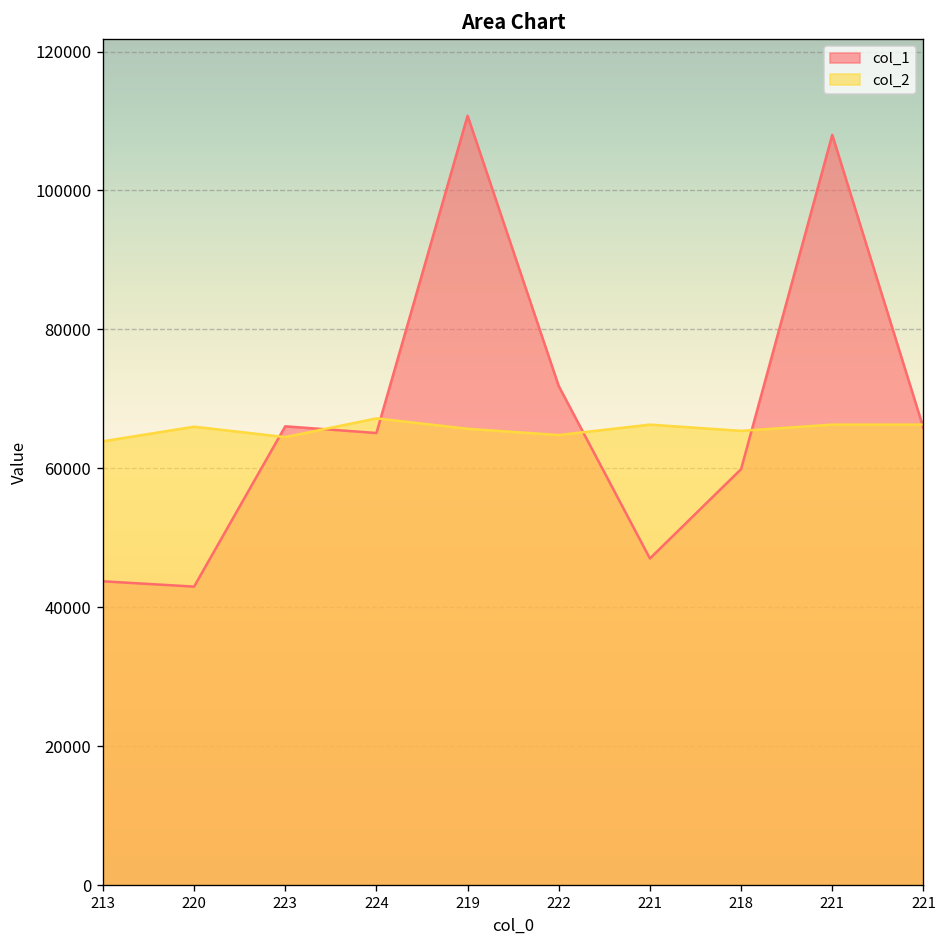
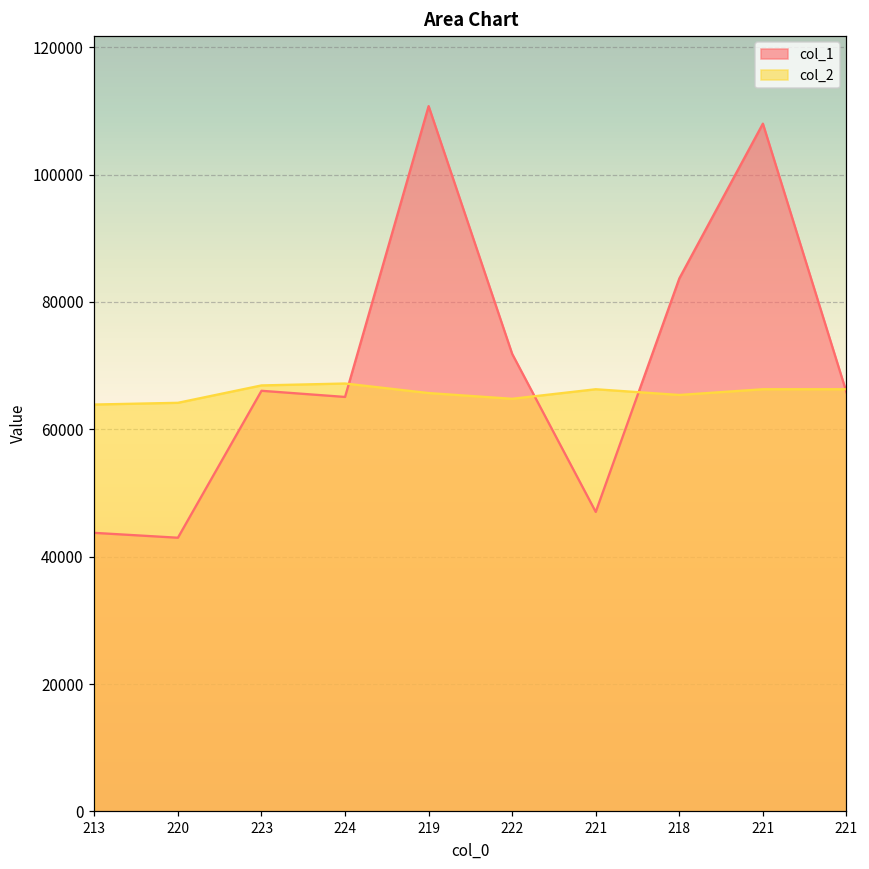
col_2, 220: 66000 -> 64000
col_2, 223: 65000 -> 67000
col_1, 218: 60000 -> 84000
